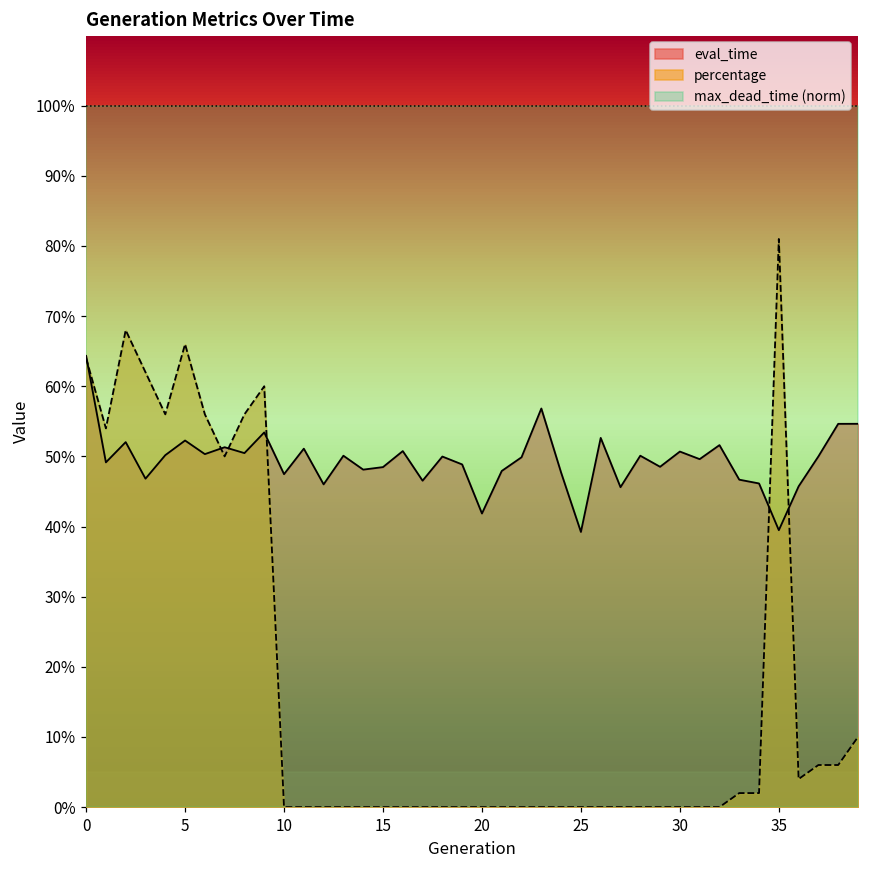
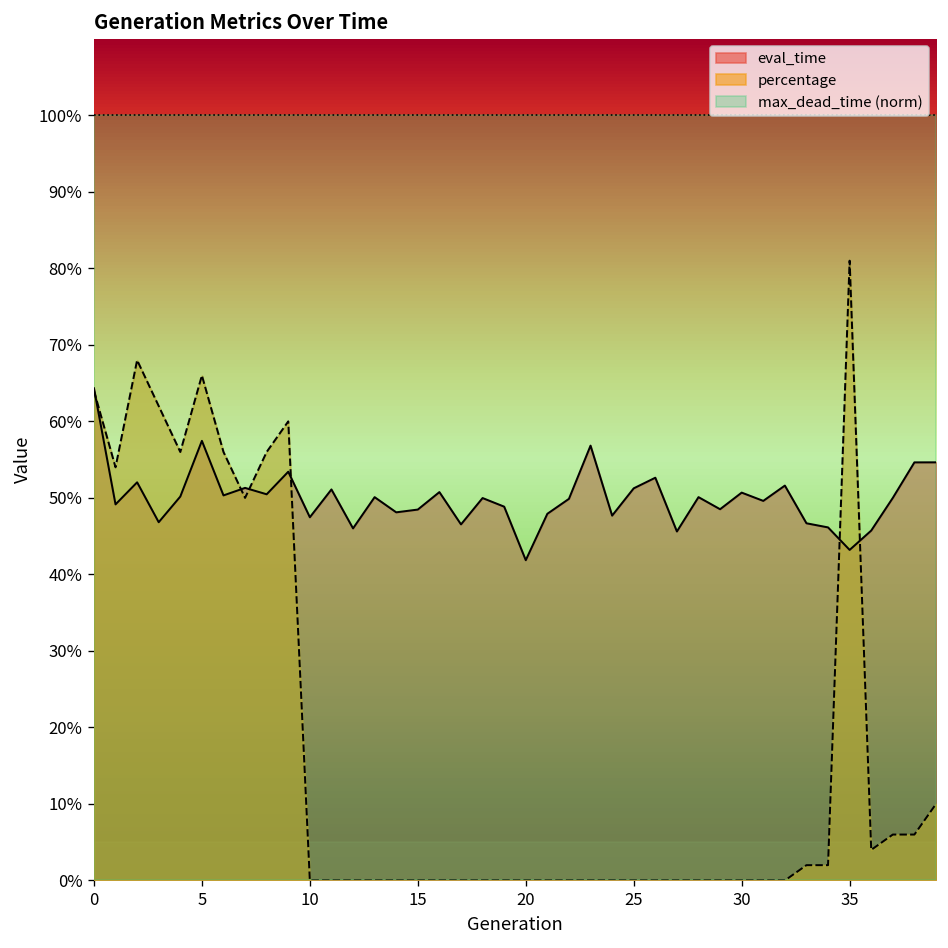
eval_time, 5: 52% -> 57%
eval_time, 25: 39% -> 51%
eval_time, 35: 39% -> 43%
